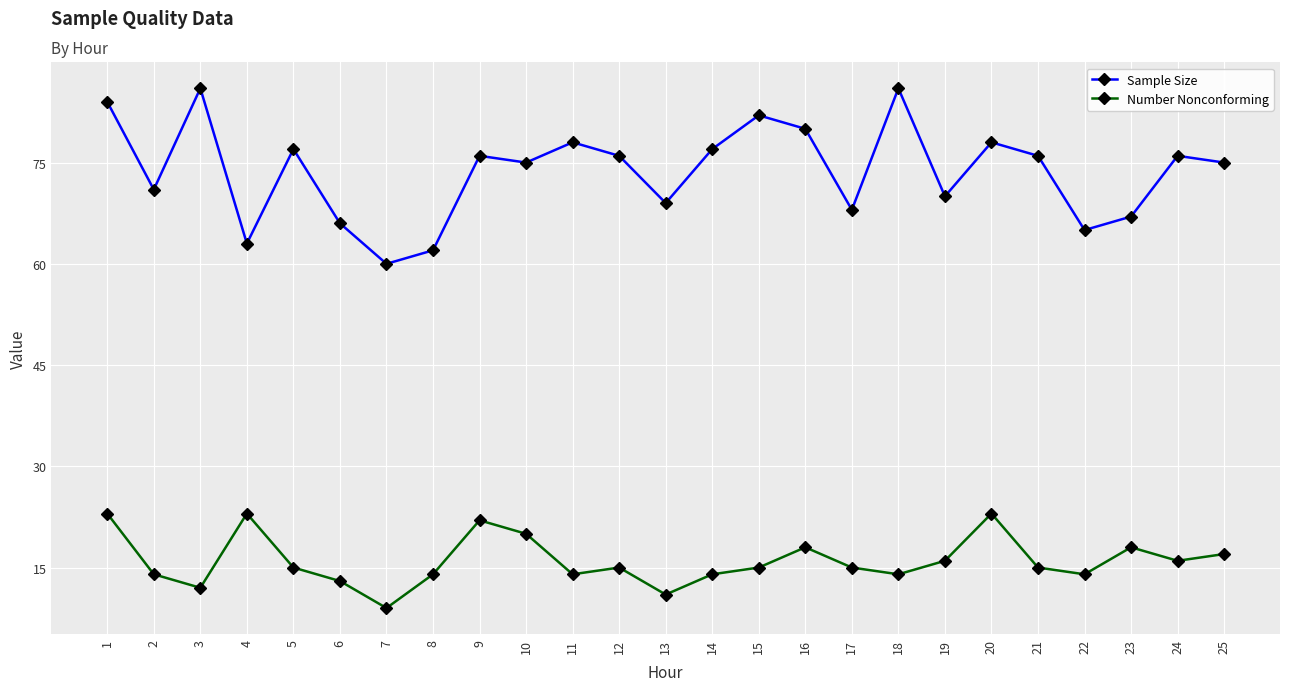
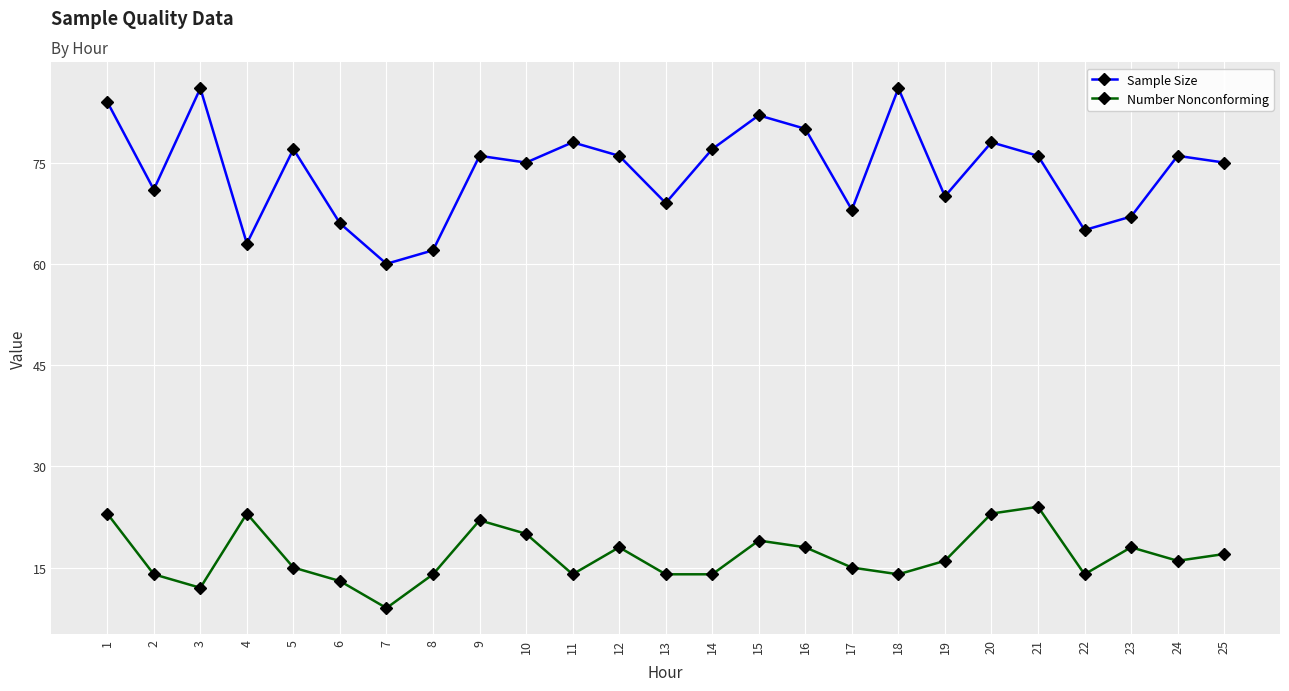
Number Nonconforming, 12: 15 -> 18
Number Nonconforming, 13: 11 -> 14
Number Nonconforming, 15: 15 -> 19
Number Nonconforming, 21: 15 -> 24
